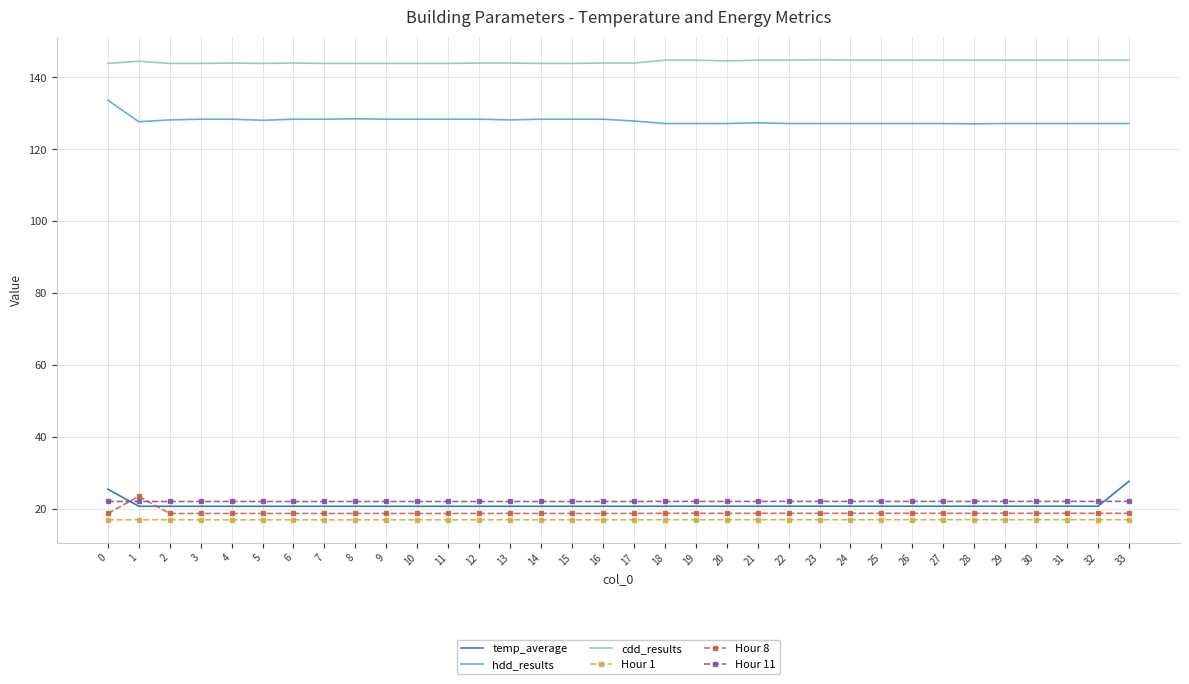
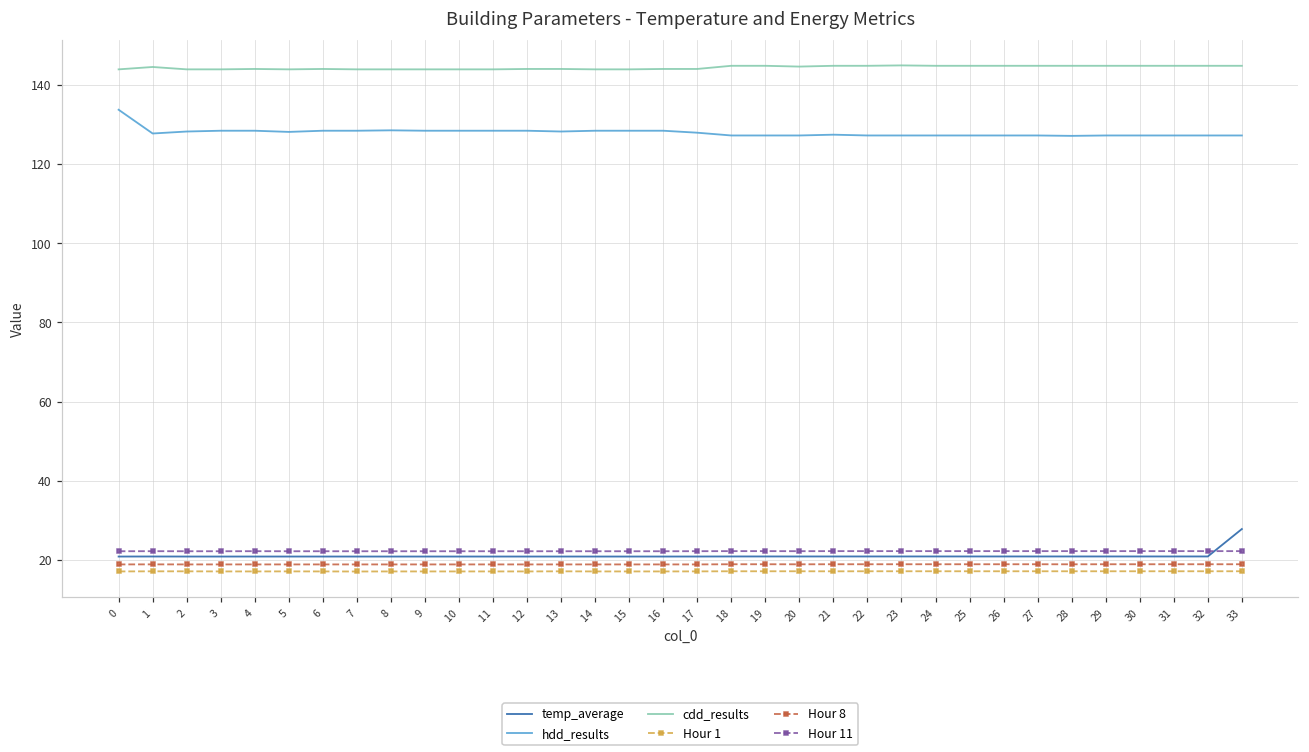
temp_average, 0: 26 -> 21
Hour 8, 1: 24 -> 19
